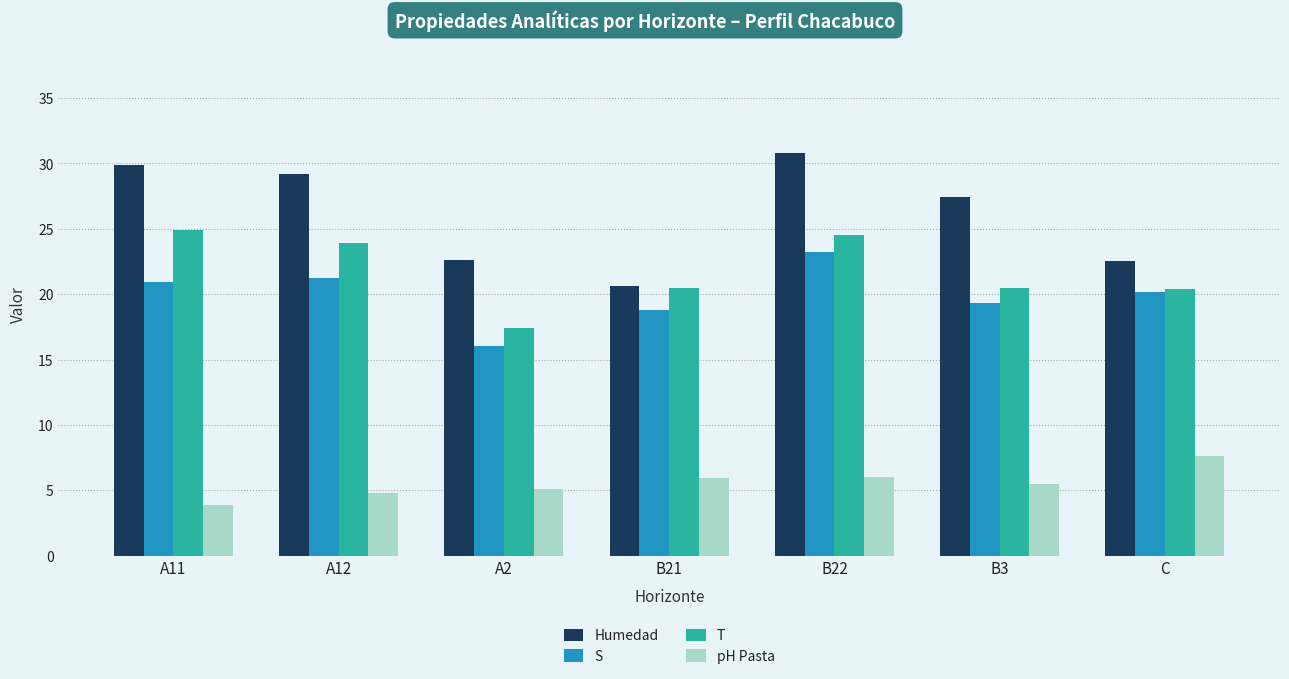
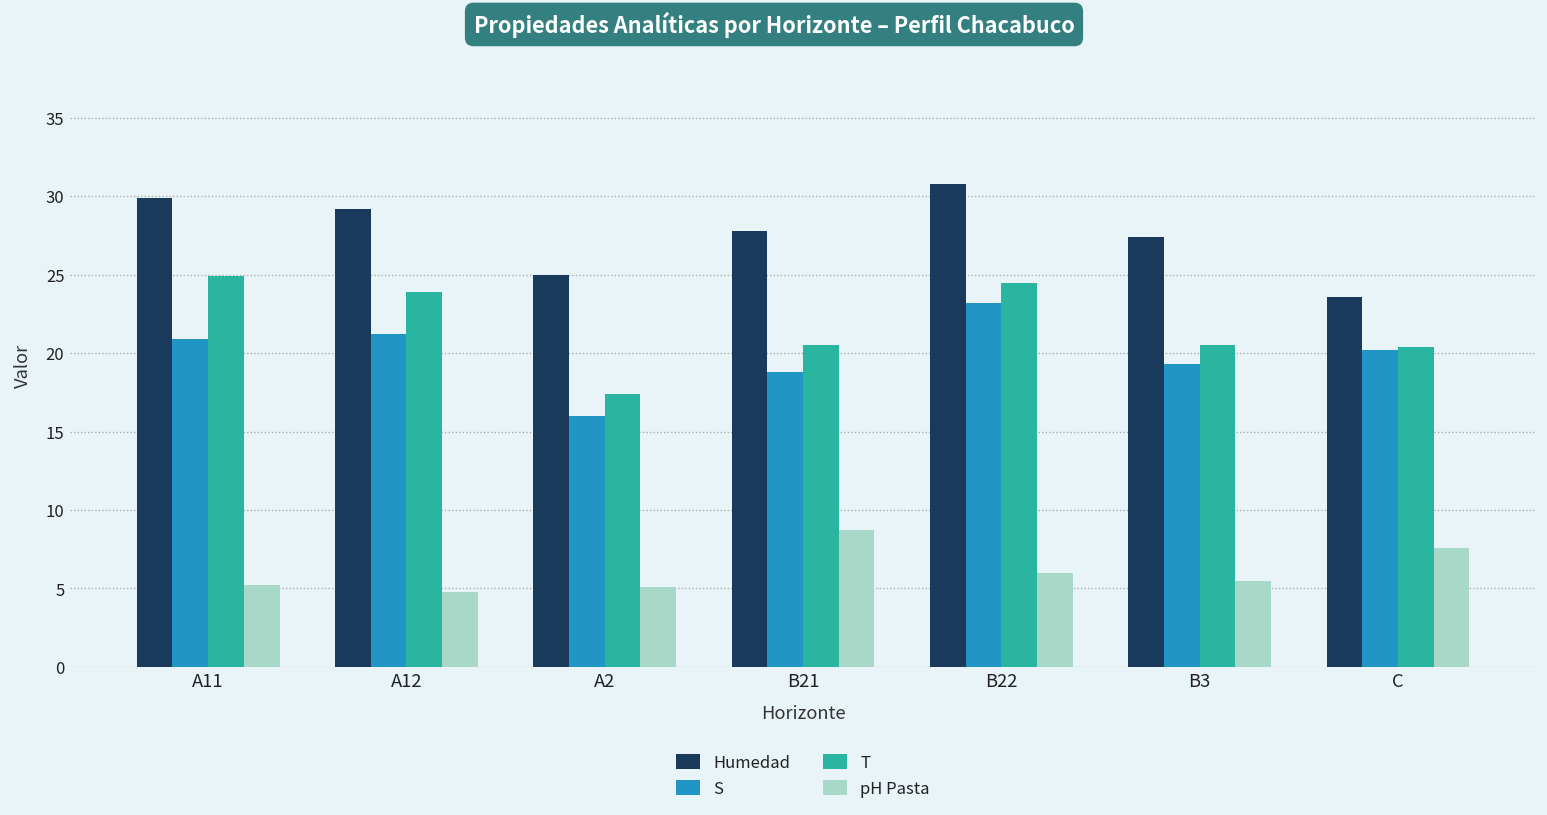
pH Pasta, A11: 3.9 -> 5.2
Humedad, A2: 22.6 -> 25.0
Humedad, B21: 20.6 -> 27.8
pH Pasta, B21: 5.9 -> 8.7
Humedad, C: 22.5 -> 23.6
